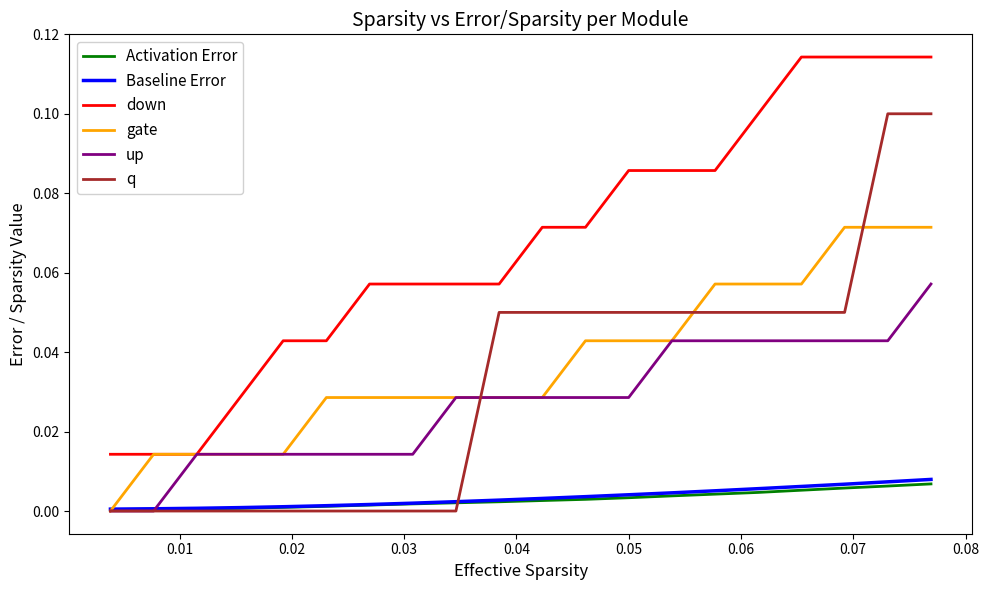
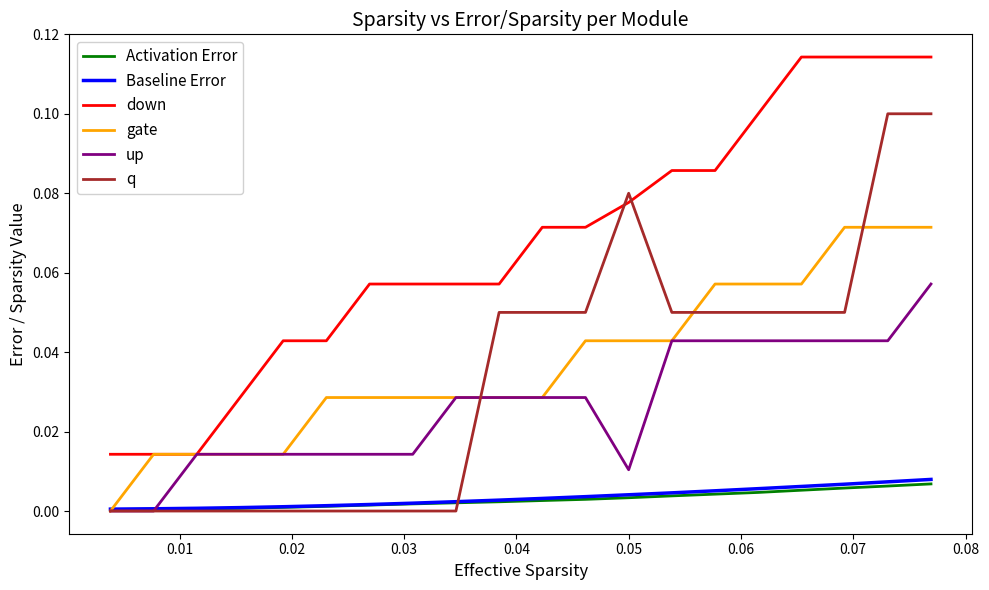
down, 0.05: 0.086 -> 0.078
up, 0.05: 0.029 -> 0.010
q, 0.05: 0.05 -> 0.08
